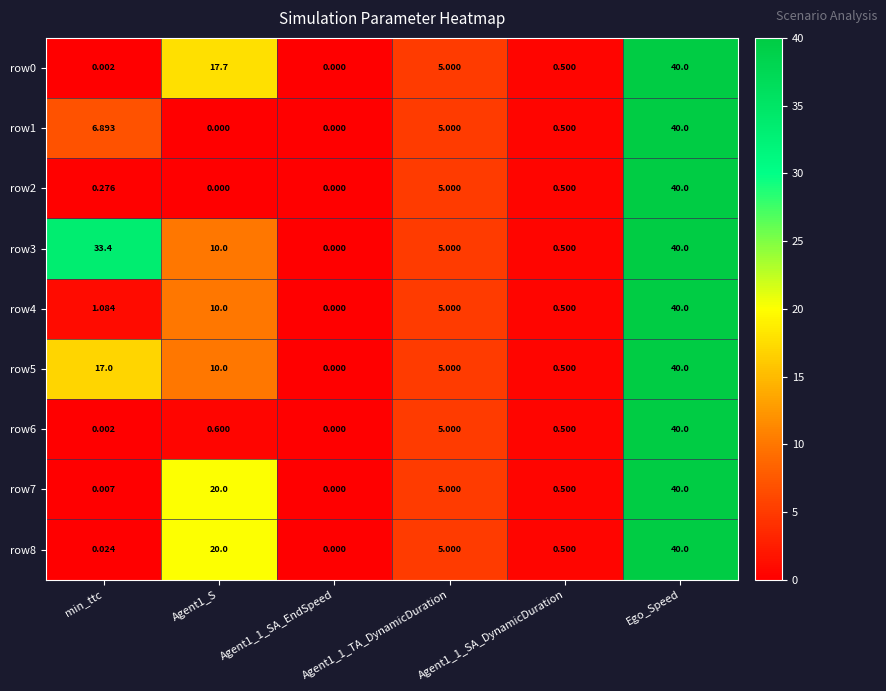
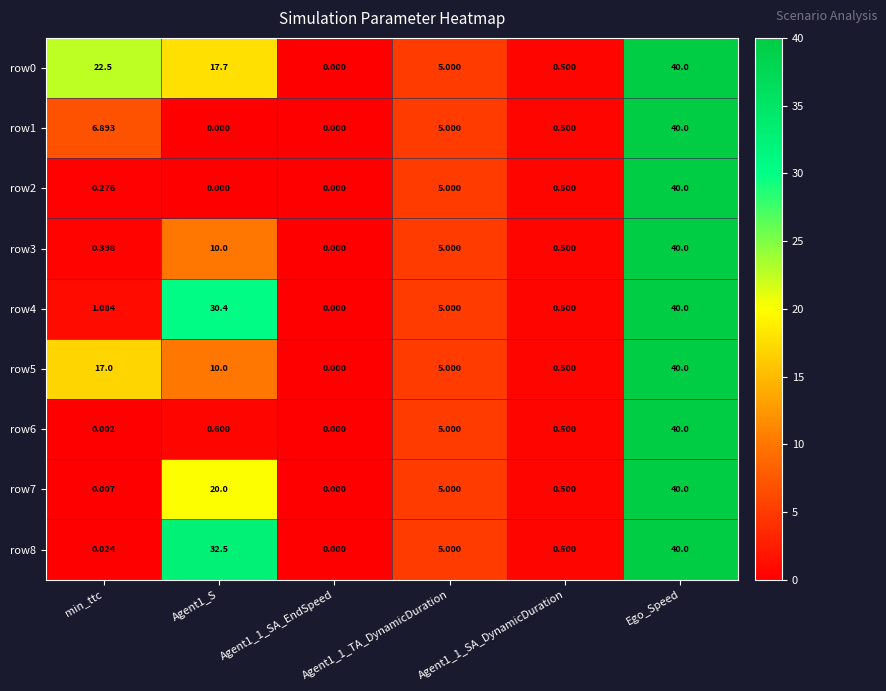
row0, min_ttc: 0.002 -> 22.5
row3, min_ttc: 33.4 -> 0.398
row4, Agent1_S: 10.0 -> 30.4
row8, Agent1_S: 20.0 -> 32.5
